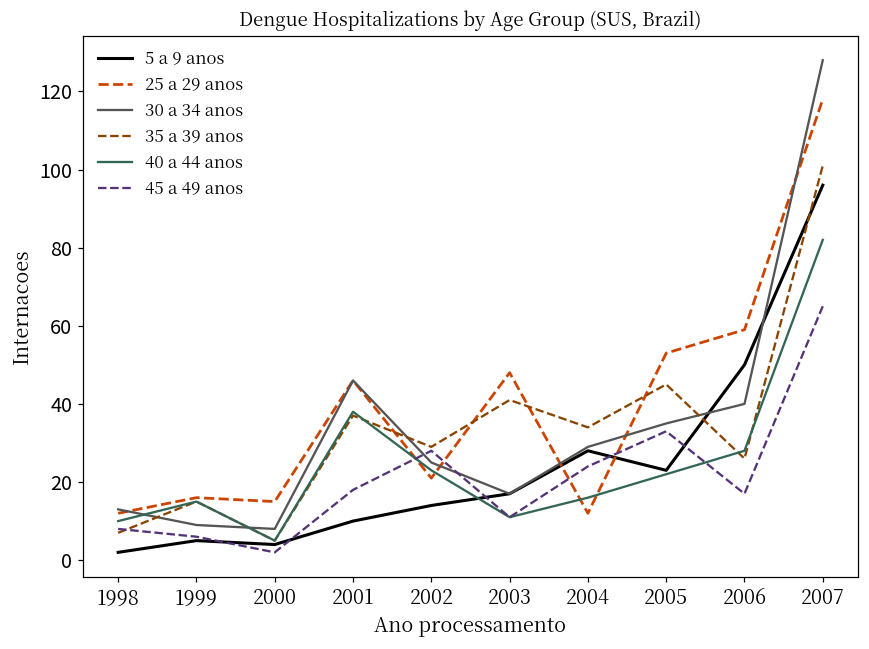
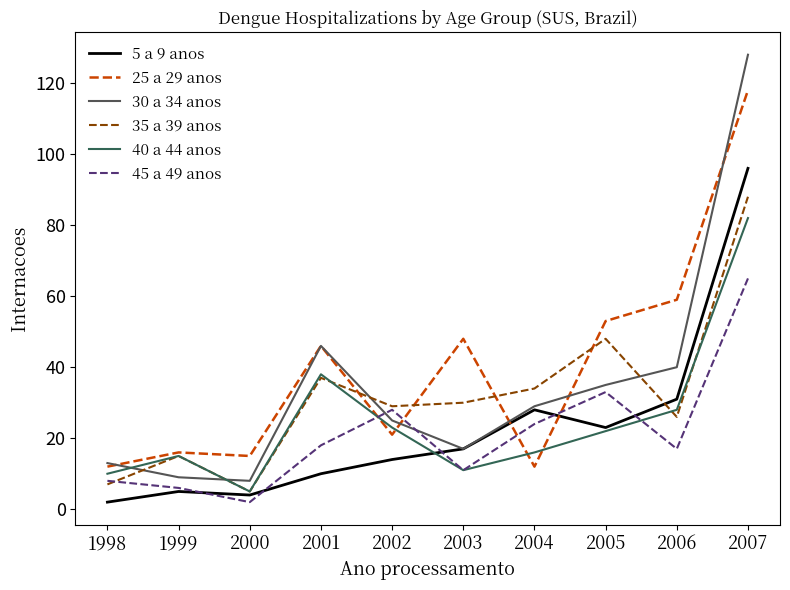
35 a 39 anos, 2003: 41 -> 30
35 a 39 anos, 2005: 45 -> 48
5 a 9 anos, 2006: 50 -> 31
35 a 39 anos, 2007: 101 -> 88
